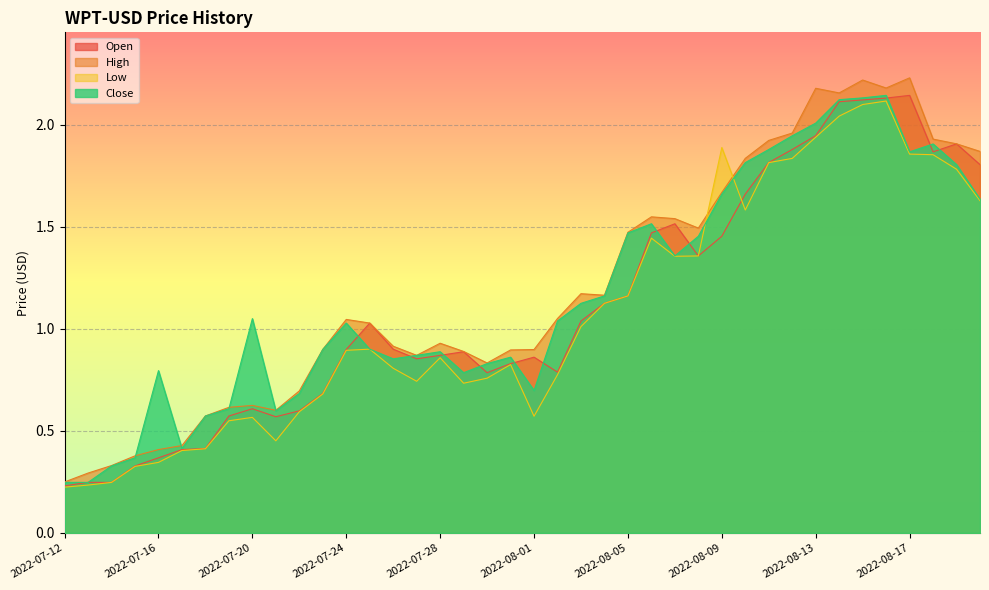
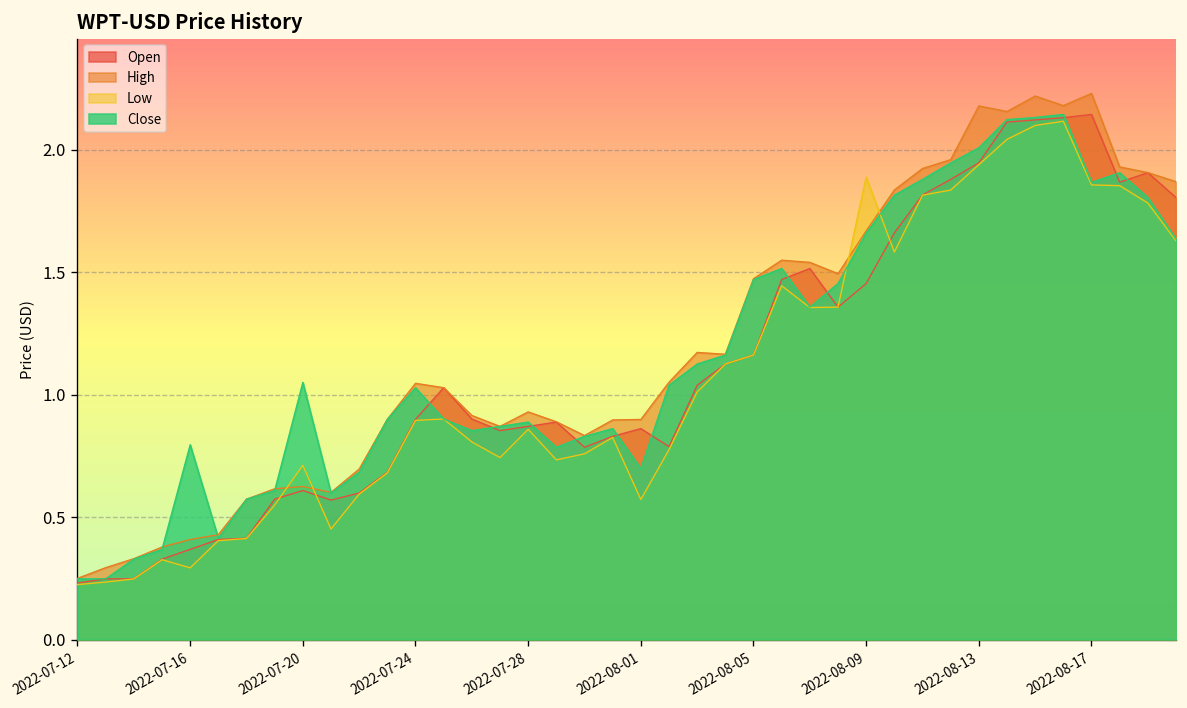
Low, 2022-07-16: 0.35 -> 0.29
Low, 2022-07-20: 0.57 -> 0.71
